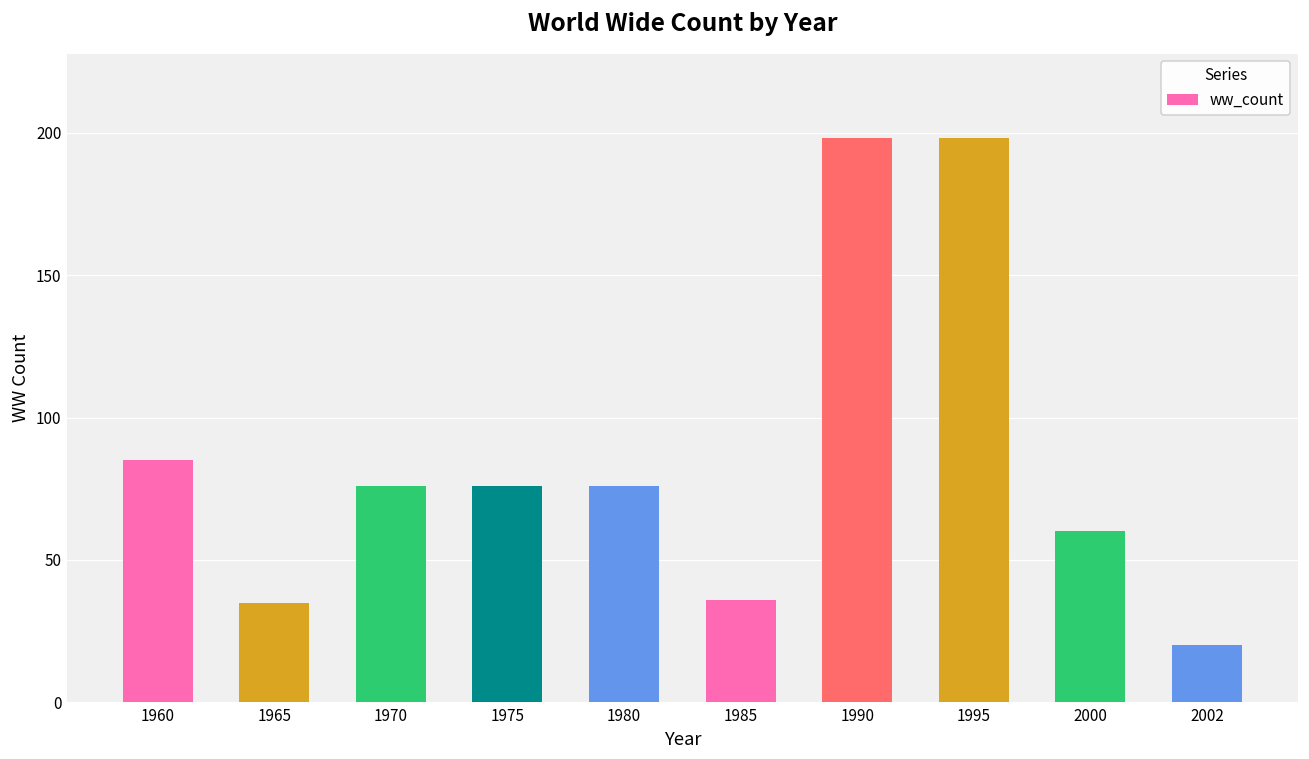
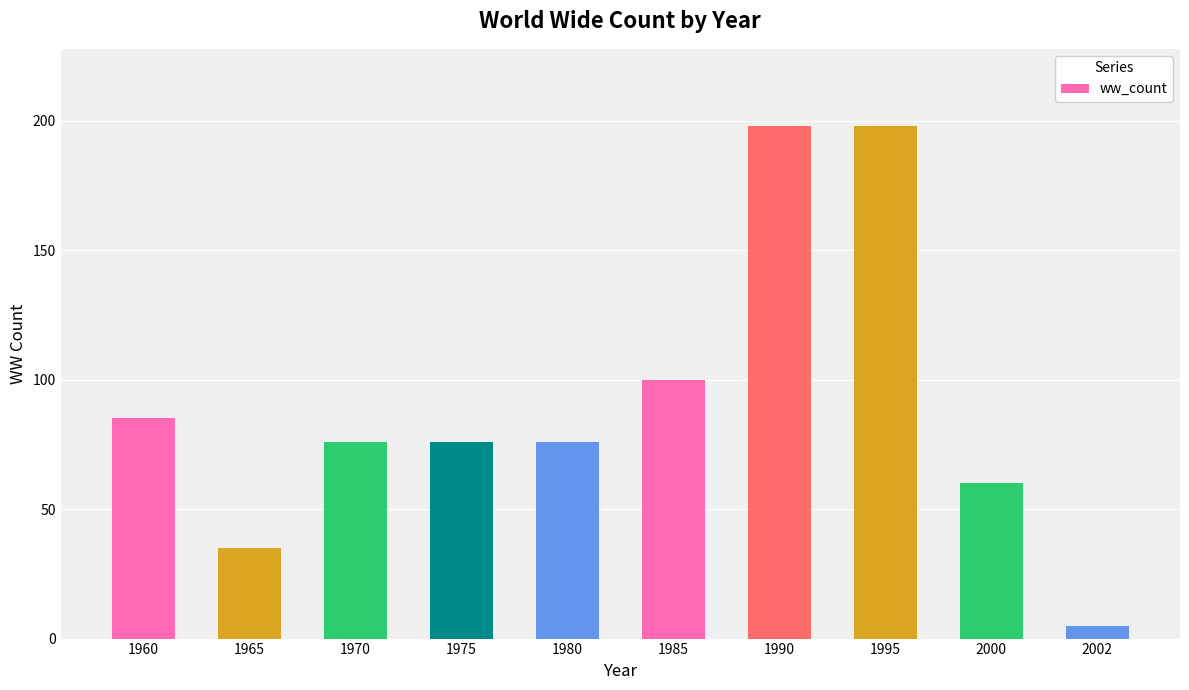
1985: 36 -> 100
2002: 20 -> 5
